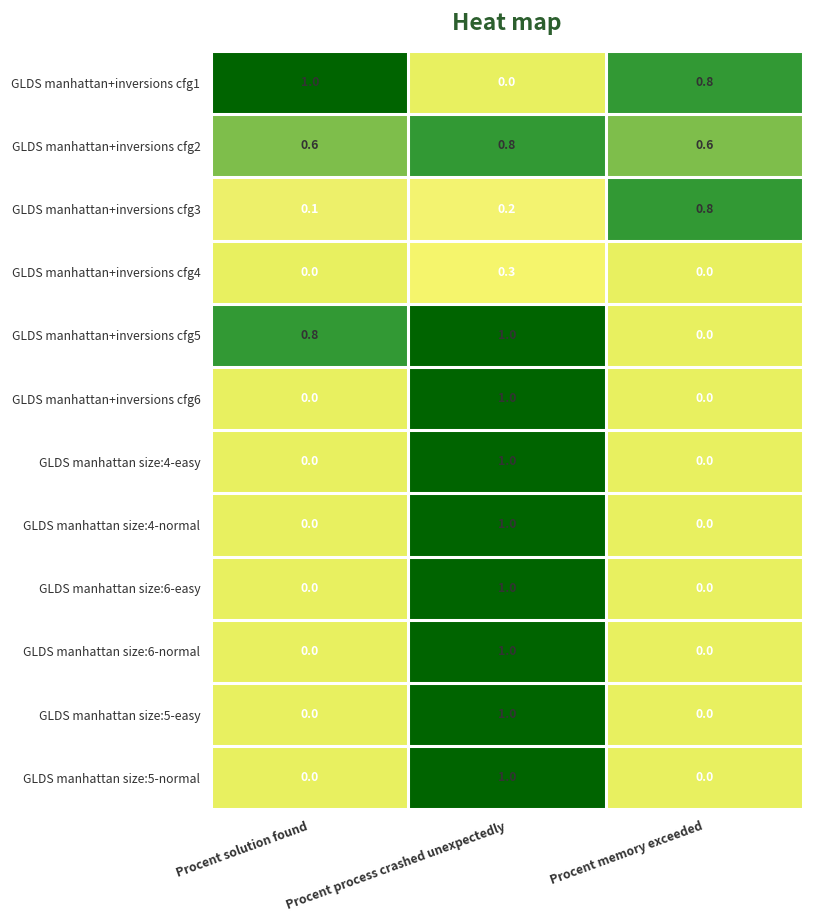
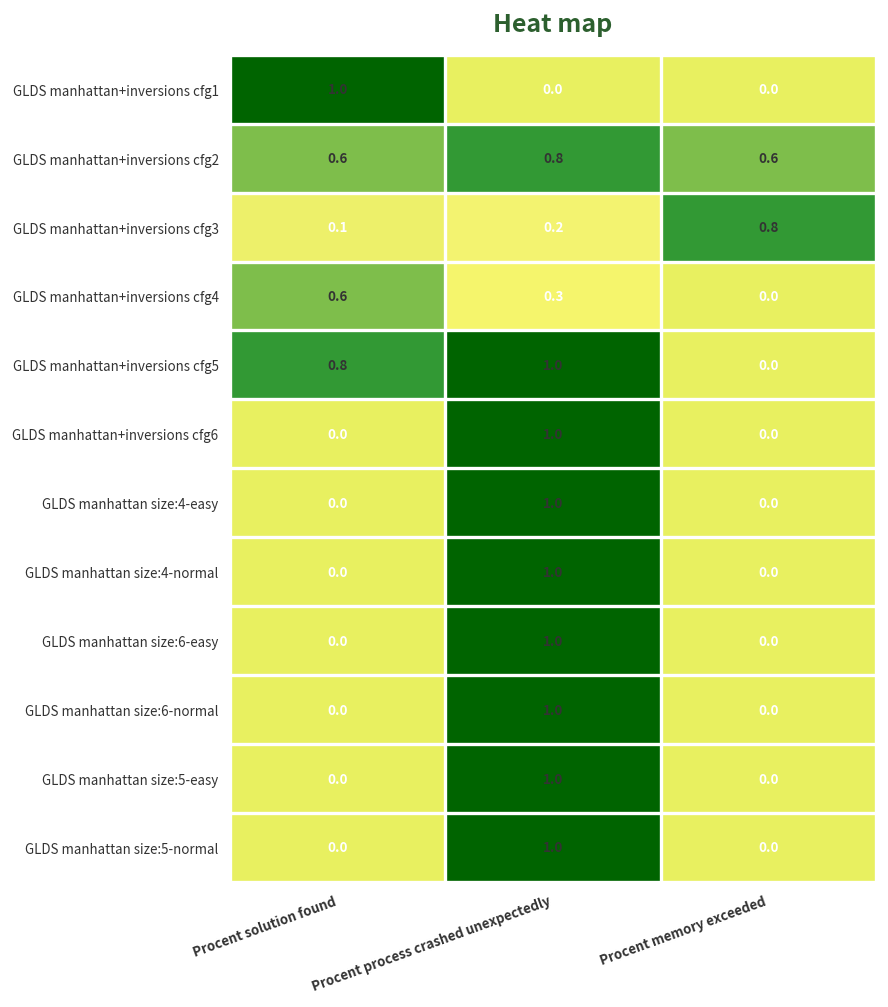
GLDS manhattan+inversions cfg1, Procent memory exceeded: 0.8 -> 0.0
GLDS manhattan+inversions cfg4, Procent solution found: 0.0 -> 0.6
